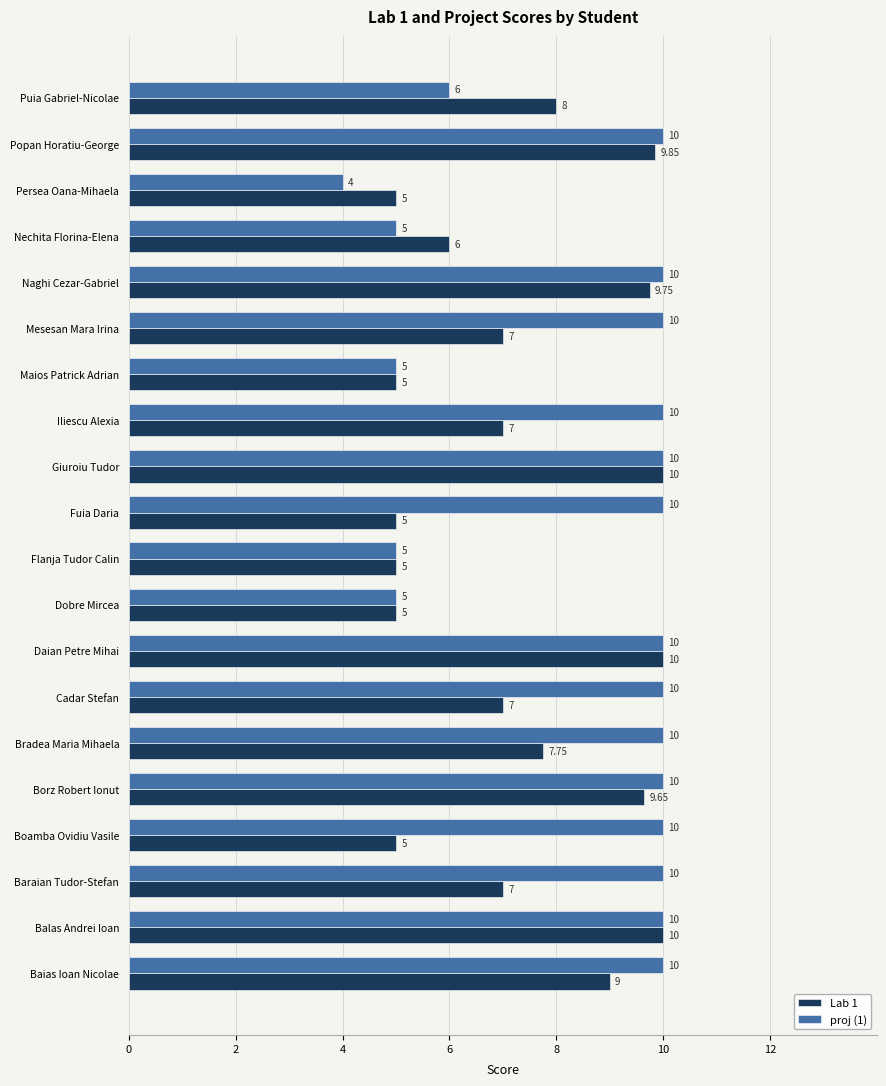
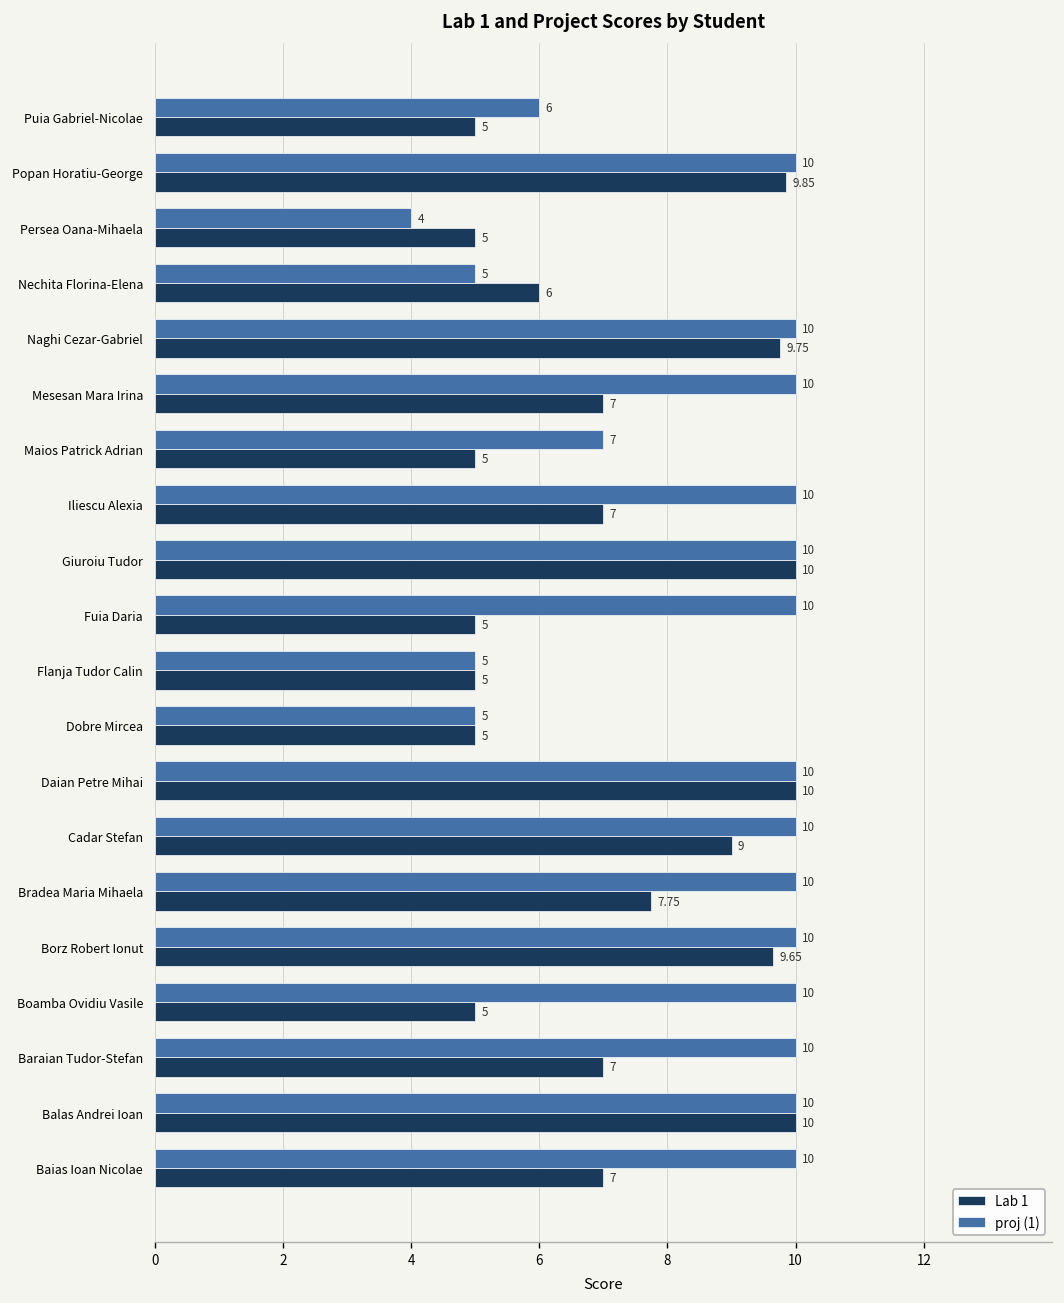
Lab 1, Puia Gabriel-Nicolae: 8 -> 5
proj (1), Maios Patrick Adrian: 5 -> 7
Lab 1, Cadar Stefan: 7 -> 9
Lab 1, Baias Ioan Nicolae: 9 -> 7
